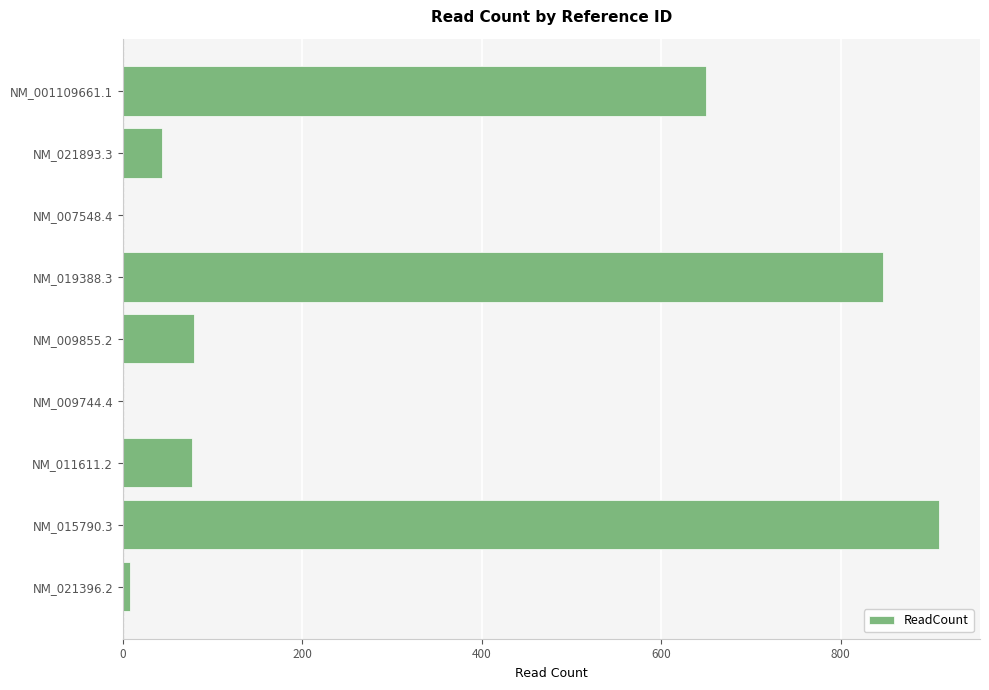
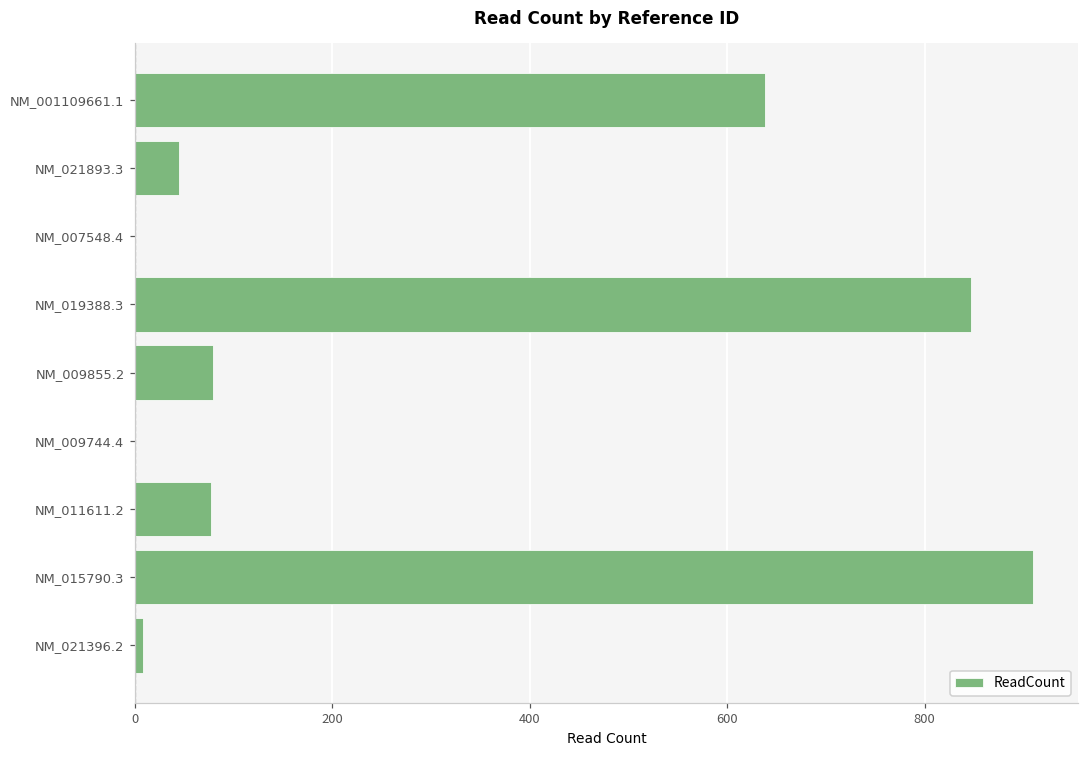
NM_001109661.1: 650 -> 640
